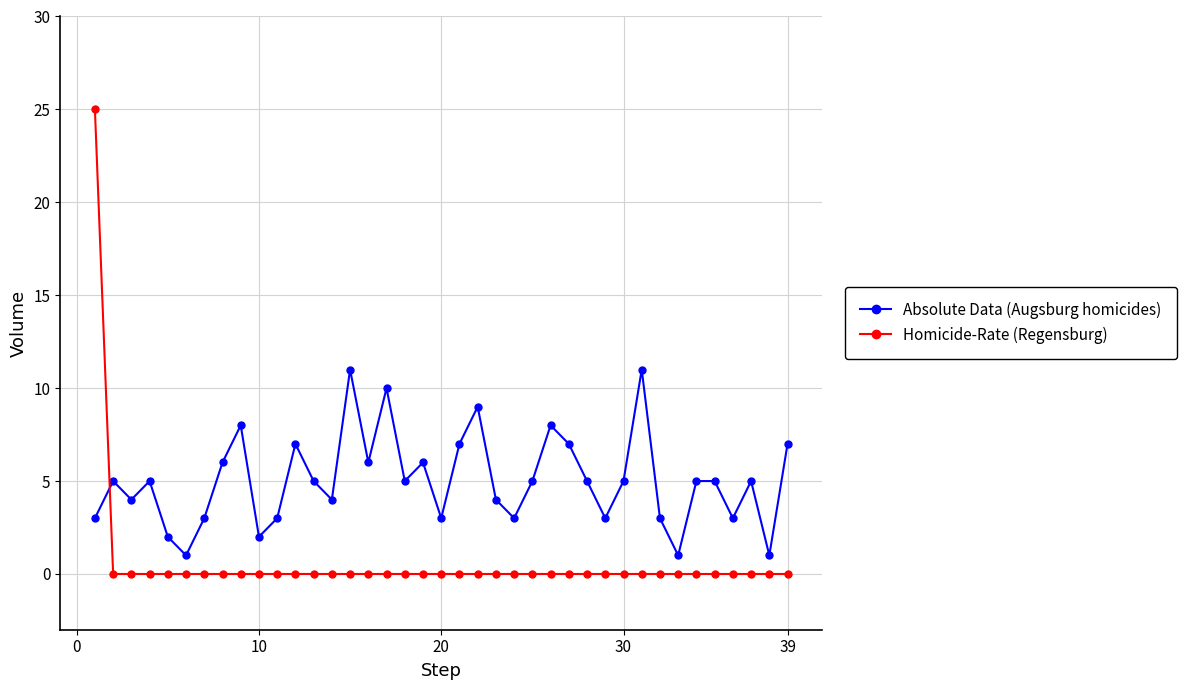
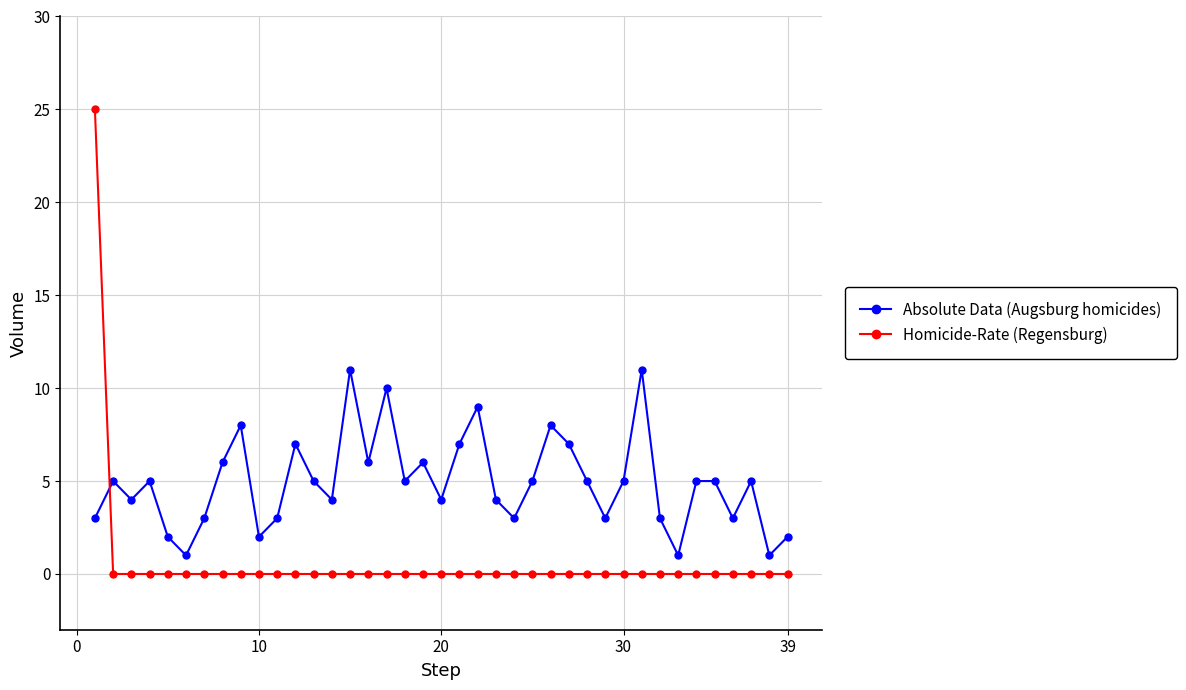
Absolute Data (Augsburg homicides), 20: 3 -> 4
Absolute Data (Augsburg homicides), 39: 7 -> 2
